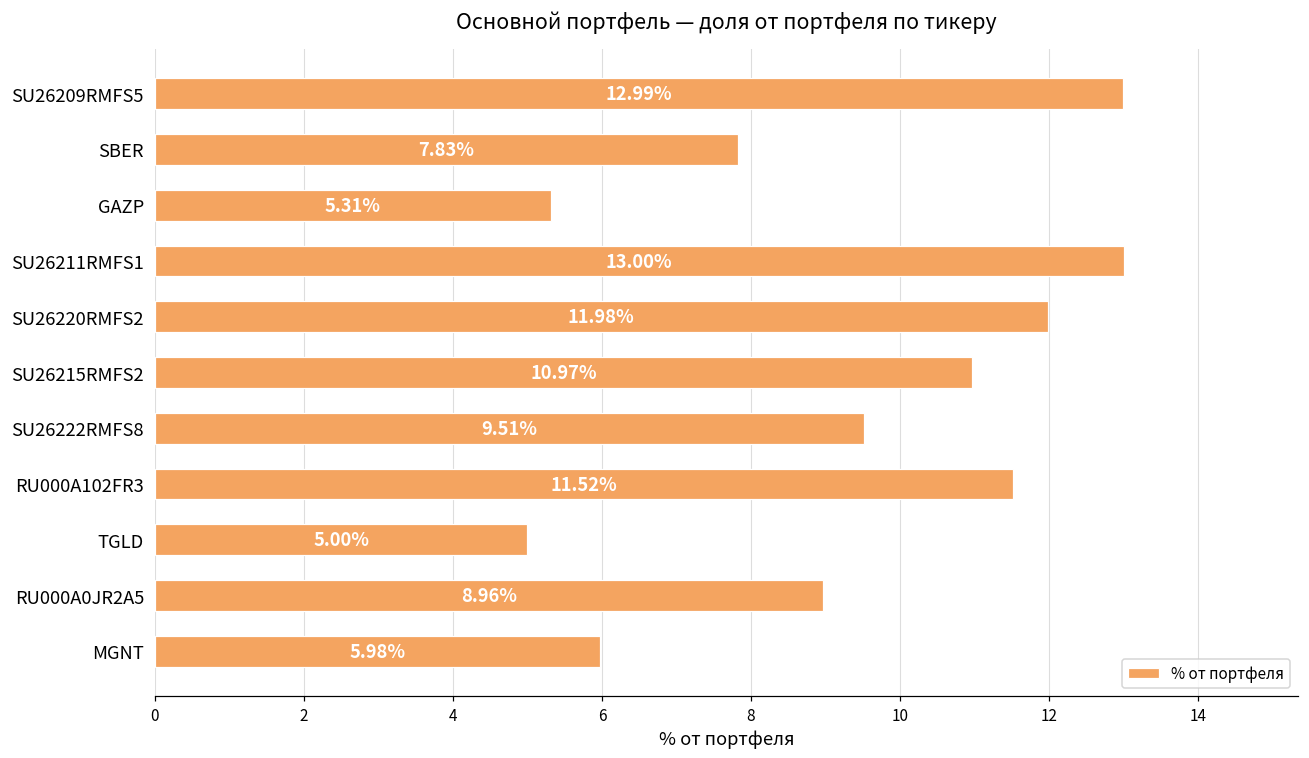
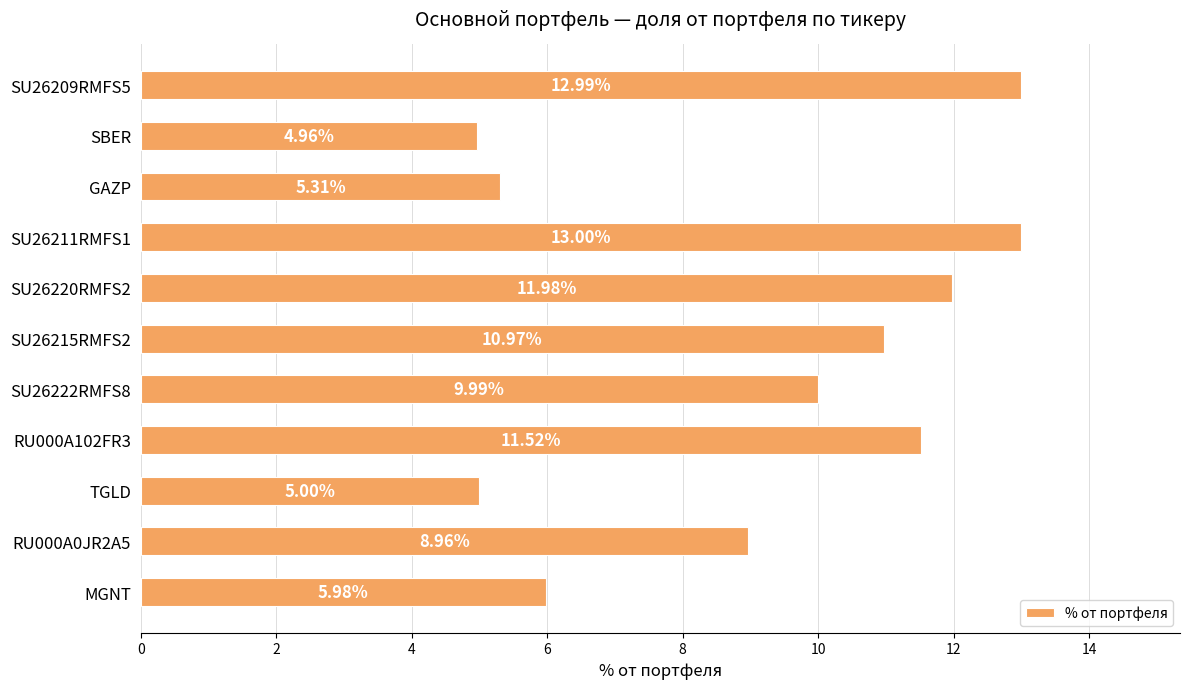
SBER: 7.83% -> 4.96%
SU26222RMFS8: 9.51% -> 9.99%
